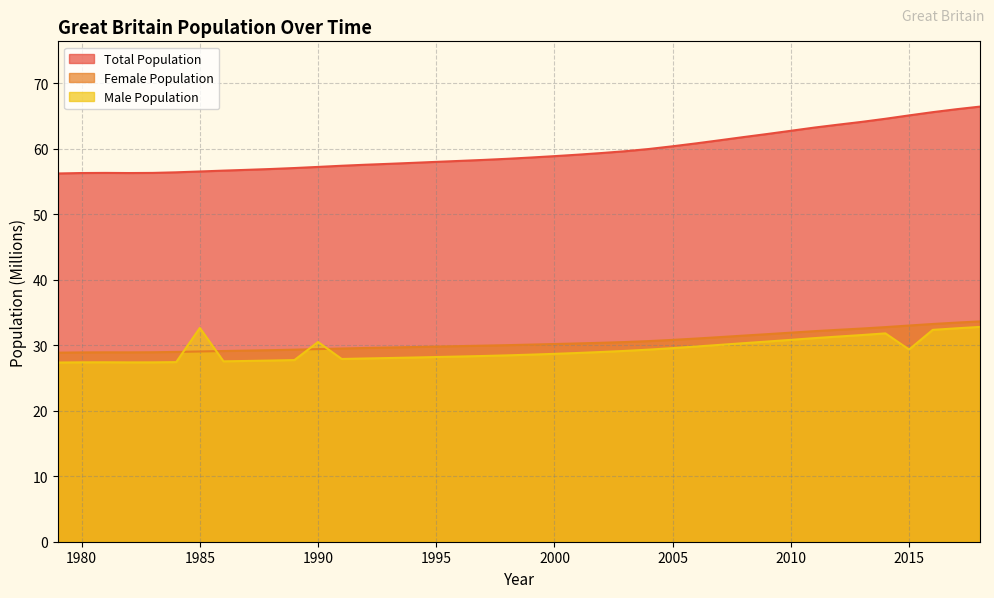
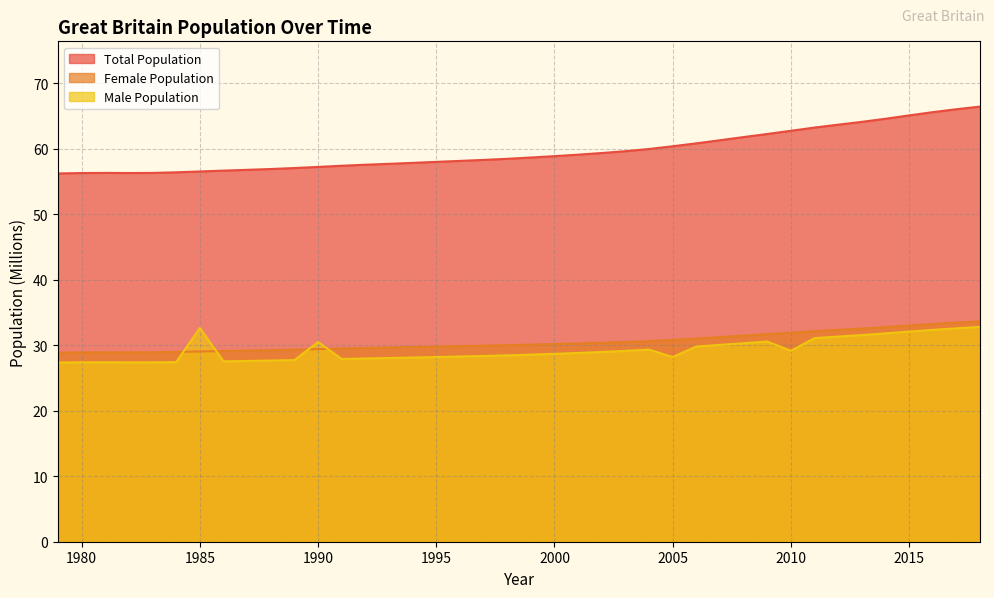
Male Population, 2005: 30 -> 28
Male Population, 2010: 31 -> 29
Male Population, 2015: 29 -> 32
